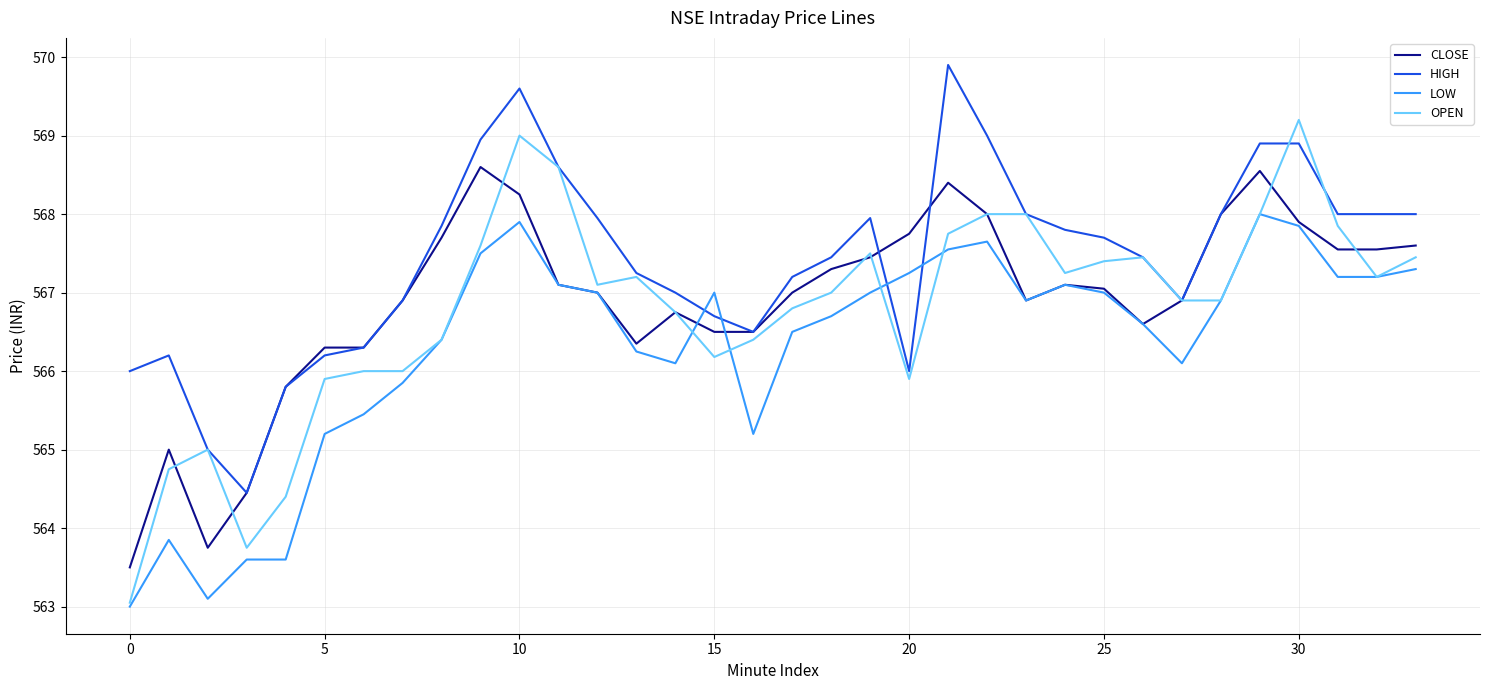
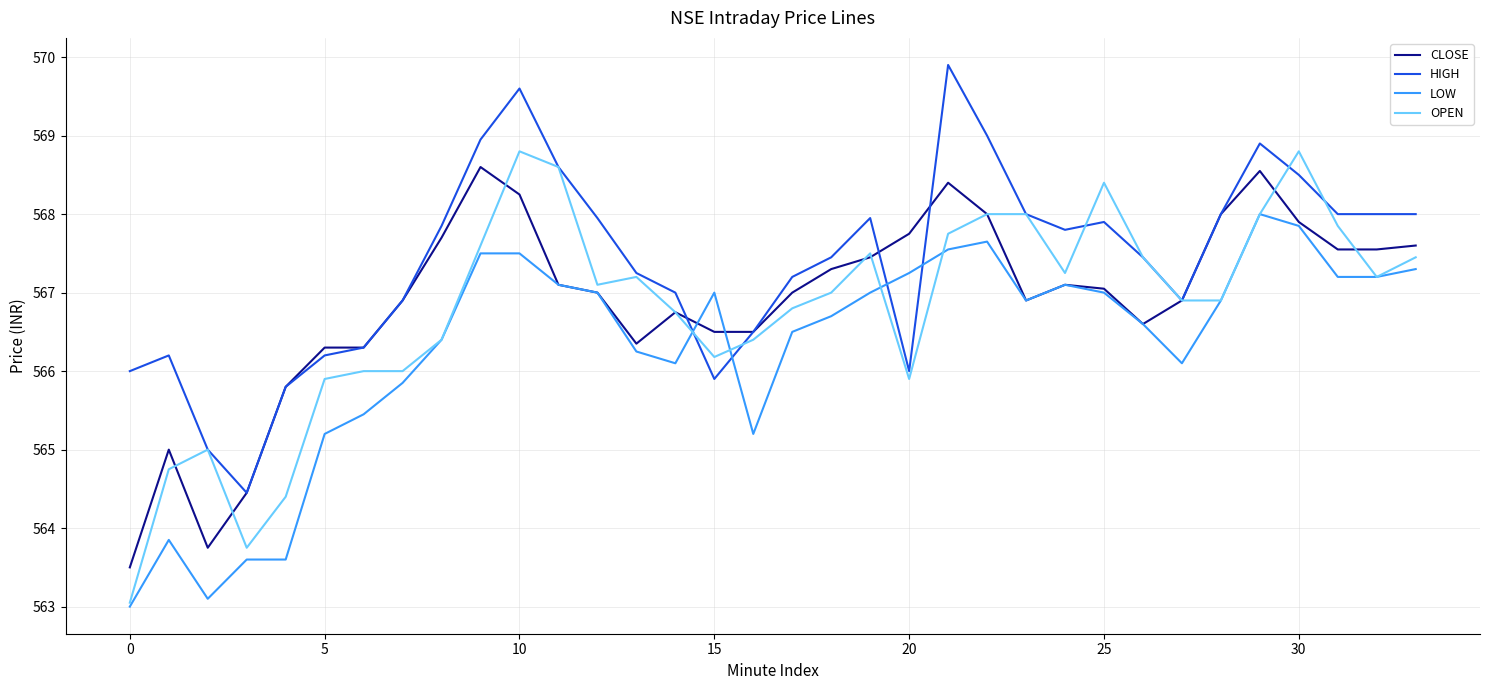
LOW, 10: 567.9 -> 567.5
OPEN, 10: 569.0 -> 568.8
HIGH, 15: 566.7 -> 565.9
HIGH, 25: 567.7 -> 567.9
OPEN, 25: 567.4 -> 568.4
HIGH, 30: 568.9 -> 568.5
OPEN, 30: 569.2 -> 568.8
